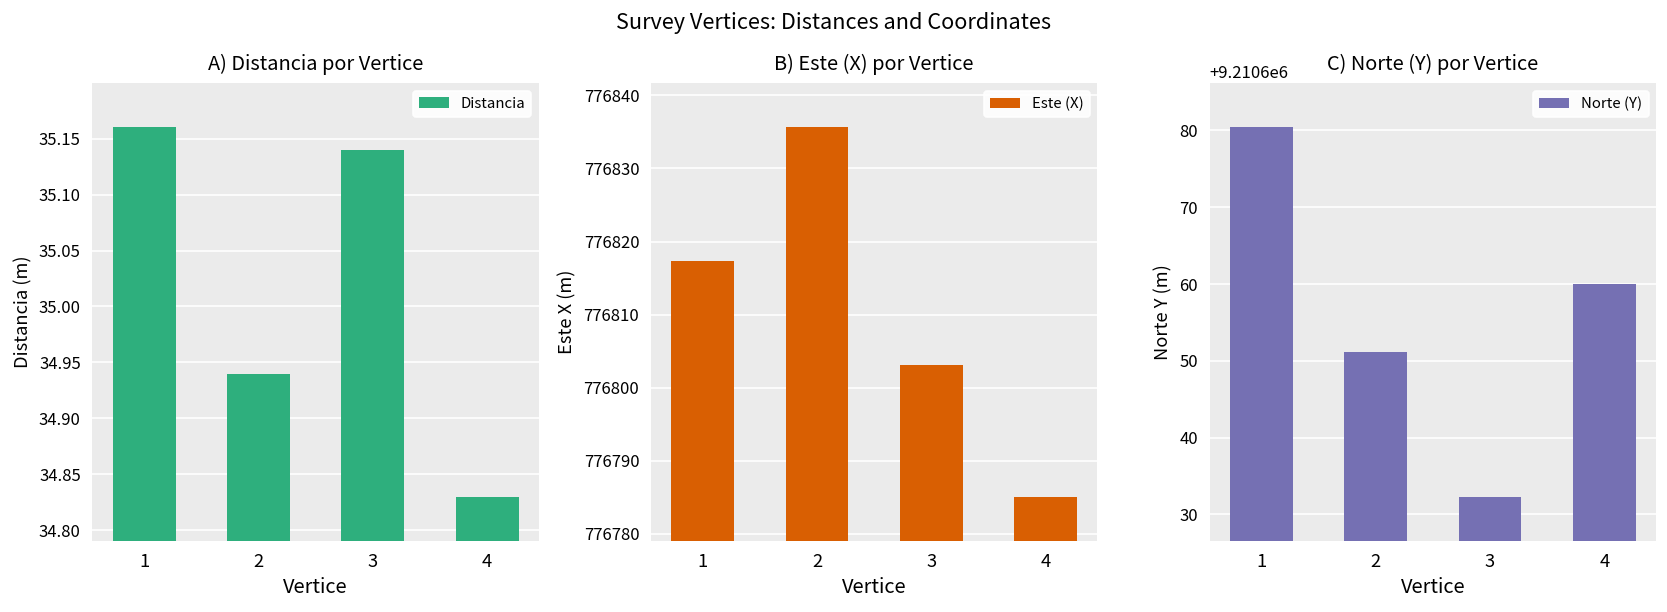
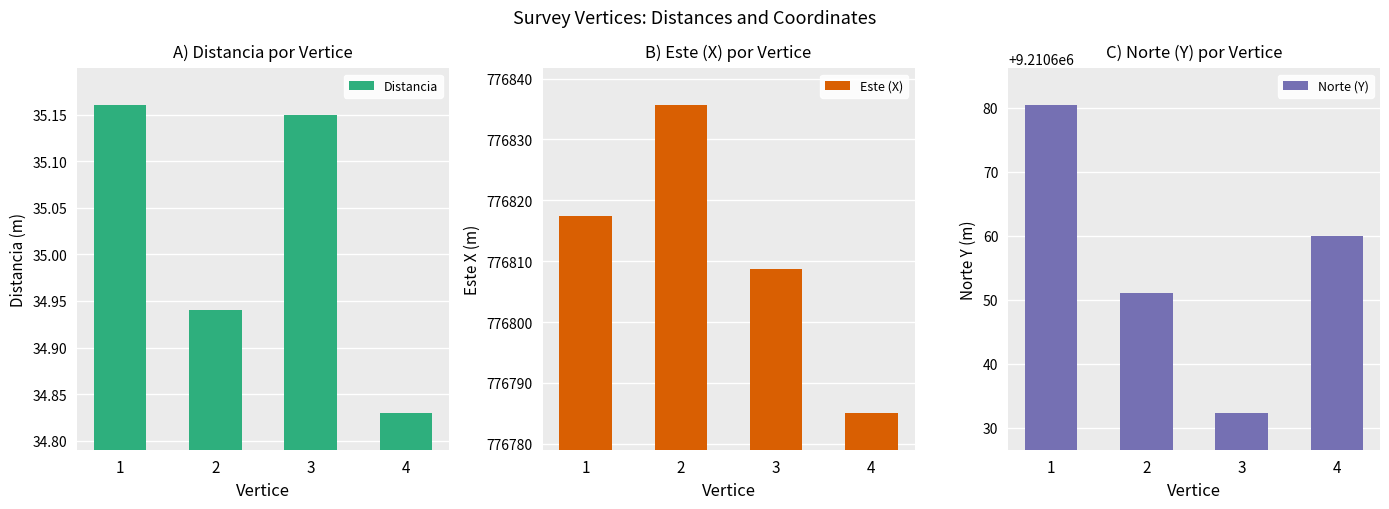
A) Distancia por Vertice, 3: 35.14 -> 35.15
B) Este (X) por Vertice, 3: 776803 -> 776809
